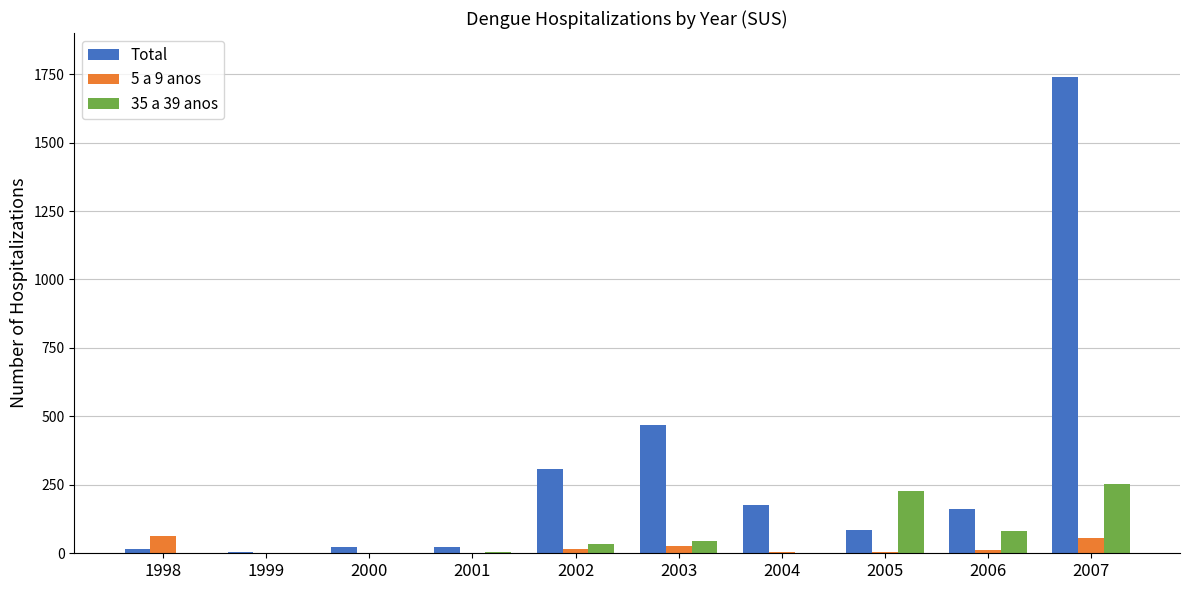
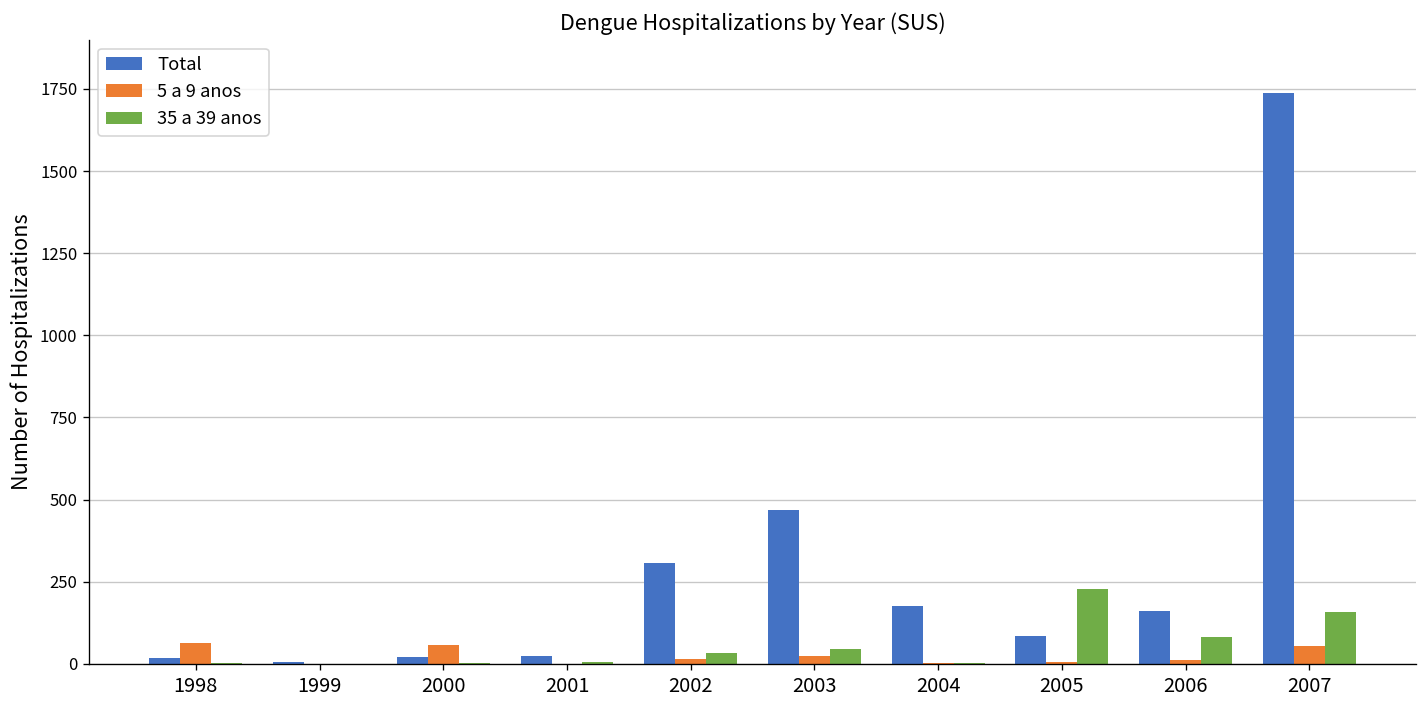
5 a 9 anos, 2000: 0 -> 60
35 a 39 anos, 2007: 250 -> 160
